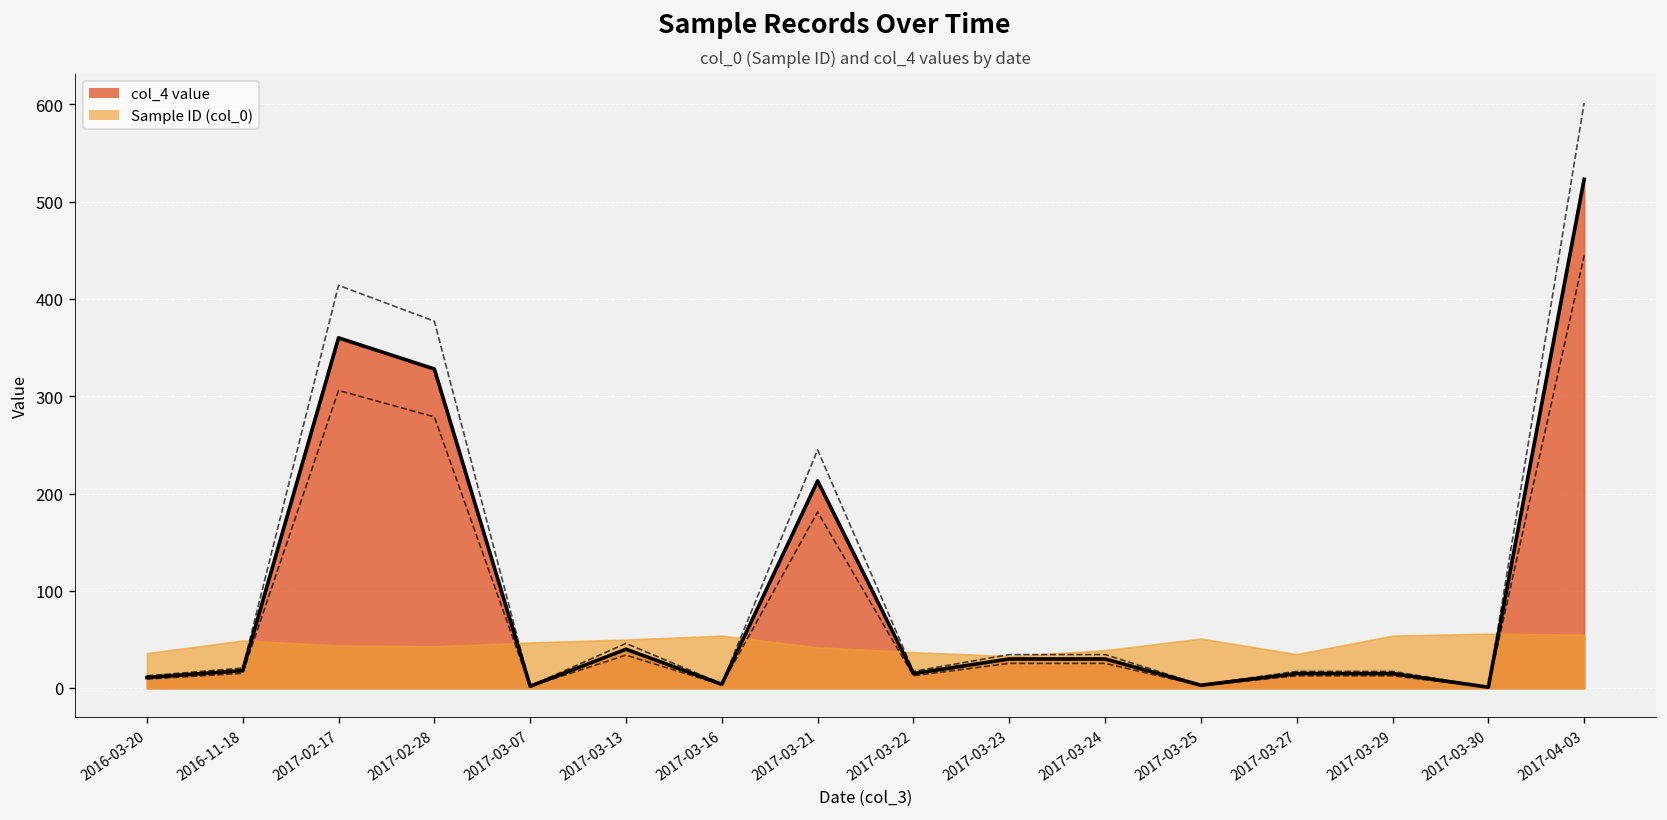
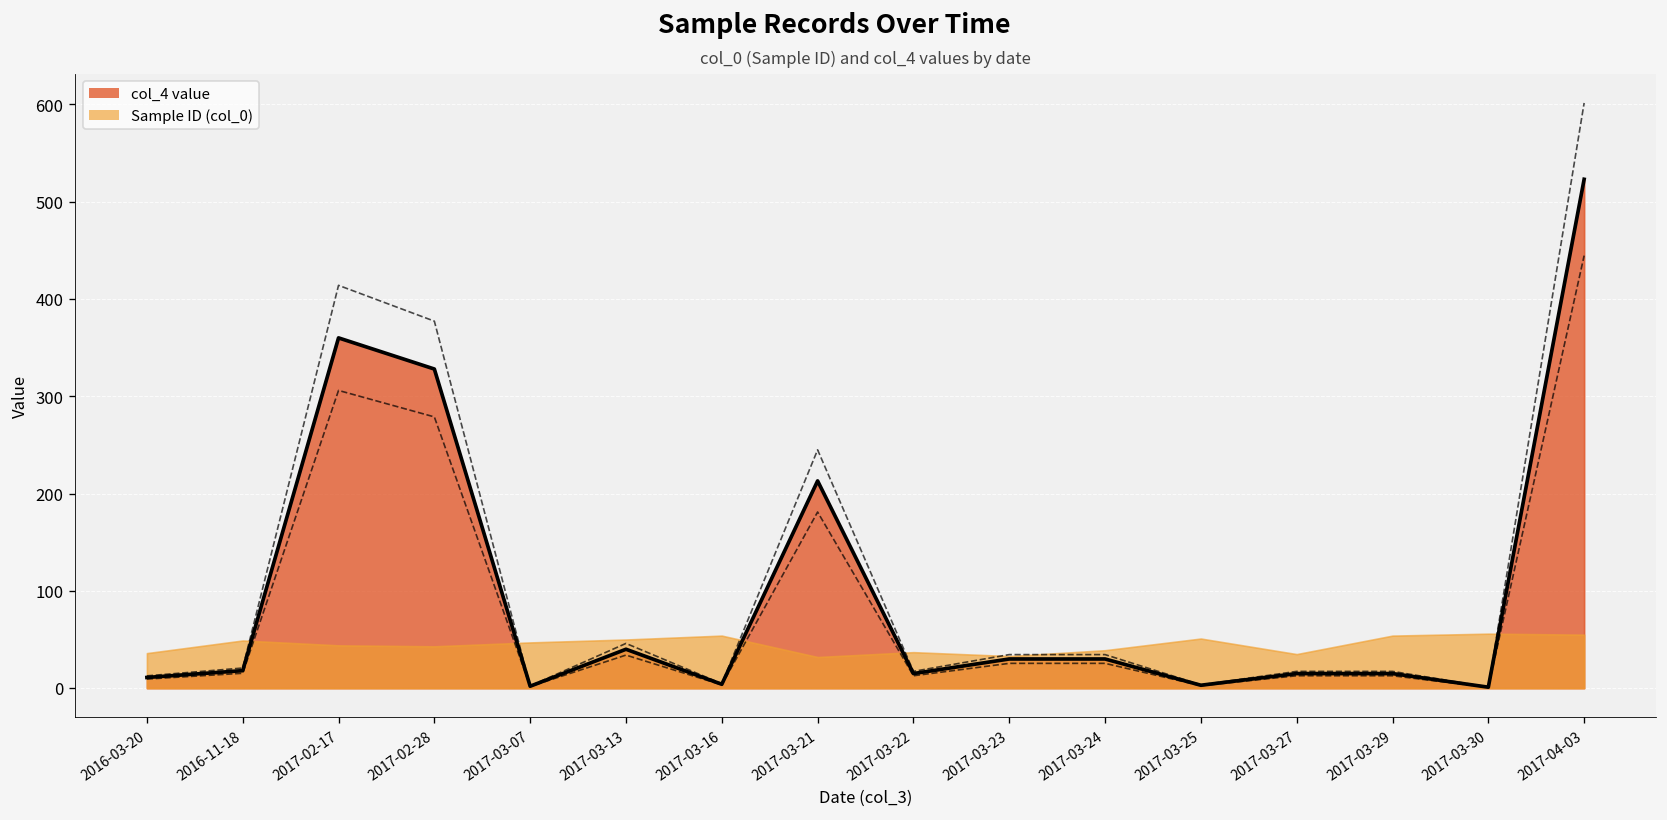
Sample ID (col_0), 2017-03-21: 40 -> 30
